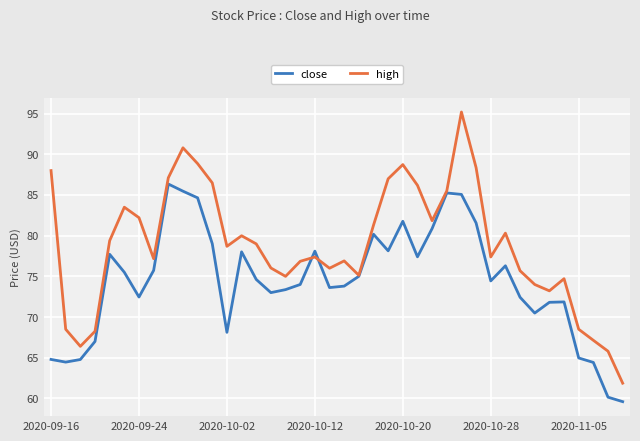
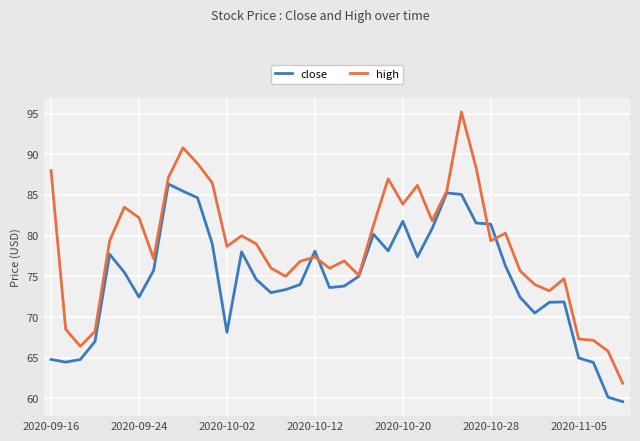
high, 2020-10-20: 89 -> 84
close, 2020-10-28: 74 -> 81
high, 2020-10-28: 77 -> 79
high, 2020-11-05: 69 -> 67
